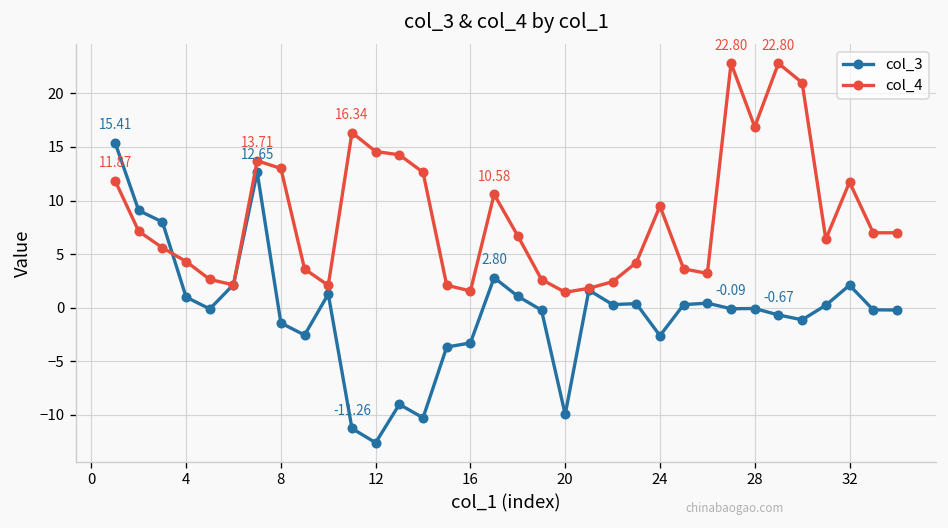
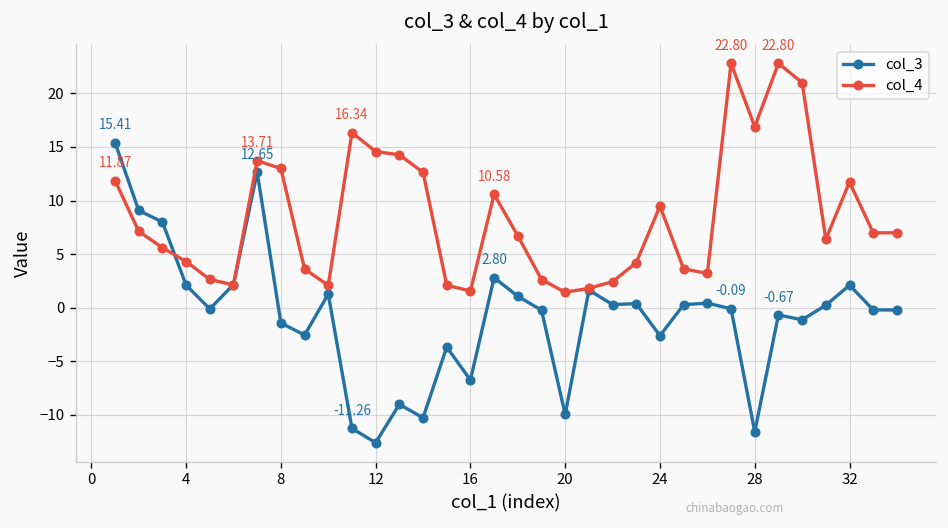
col_3, 4: 1 -> 2
col_3, 16: -3 -> -7
col_3, 28: 0 -> -12
